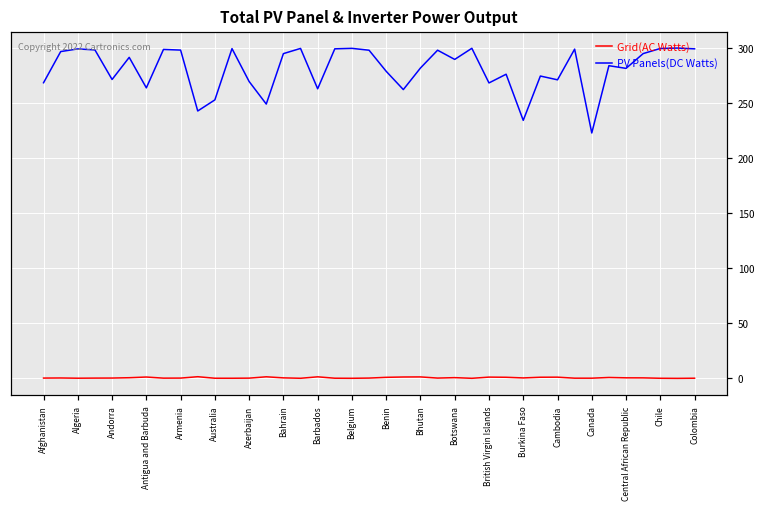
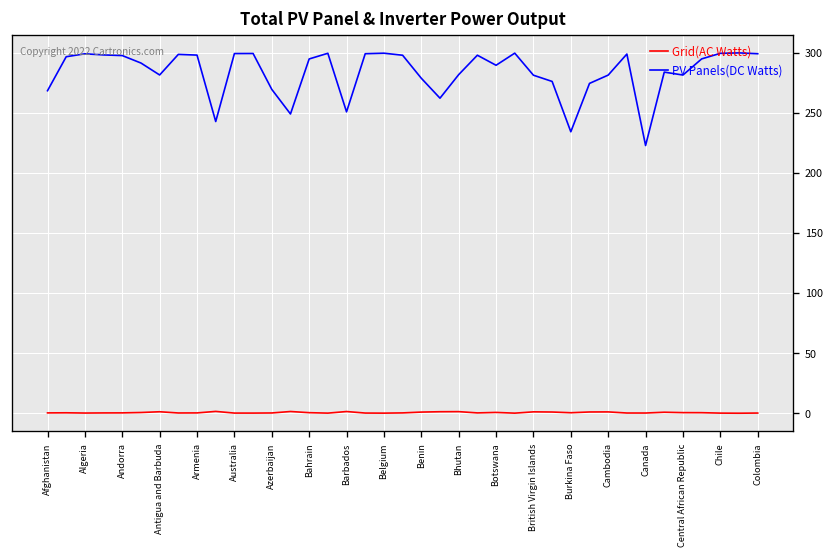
PV Panels(DC Watts), Andorra: 271 -> 298
PV Panels(DC Watts), Antigua and Barbuda: 264 -> 281
PV Panels(DC Watts), Australia: 253 -> 299
PV Panels(DC Watts), Barbados: 263 -> 251
PV Panels(DC Watts), British Virgin Islands: 268 -> 281
PV Panels(DC Watts), Cambodia: 271 -> 281
